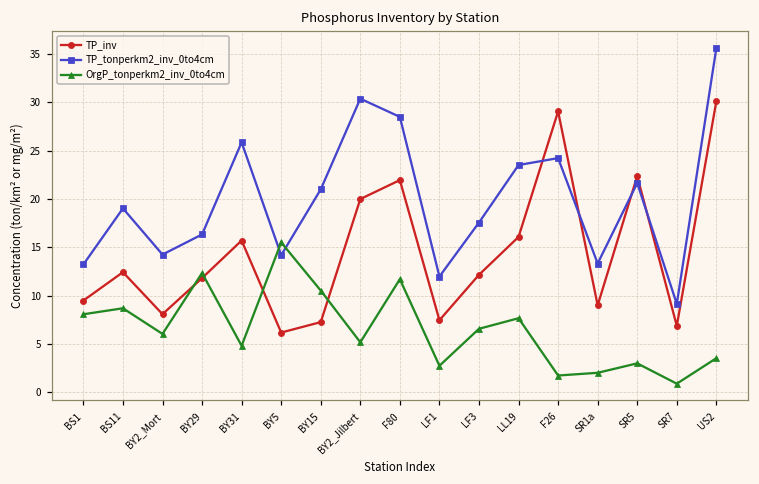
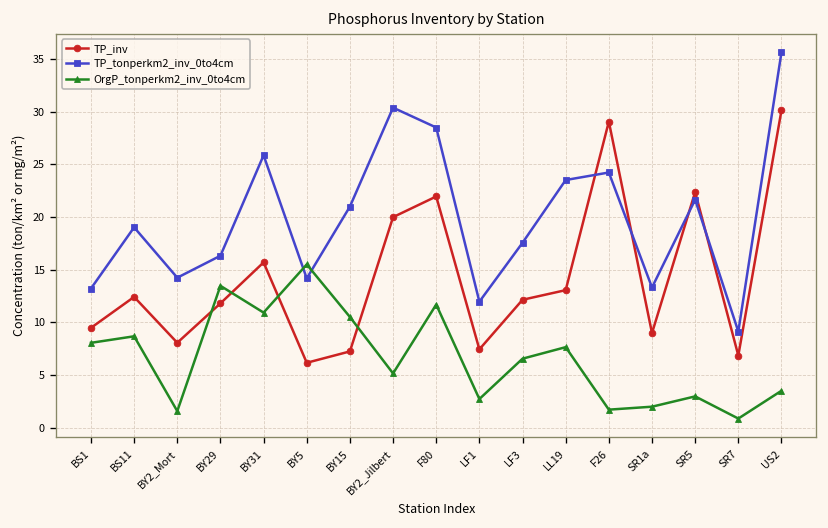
OrgP_tonperkm2_inv_0to4cm, BY2_Mort: 6 -> 2
OrgP_tonperkm2_inv_0to4cm, BY29: 12 -> 13
OrgP_tonperkm2_inv_0to4cm, BY31: 5 -> 11
TP_inv, LL19: 16 -> 13
